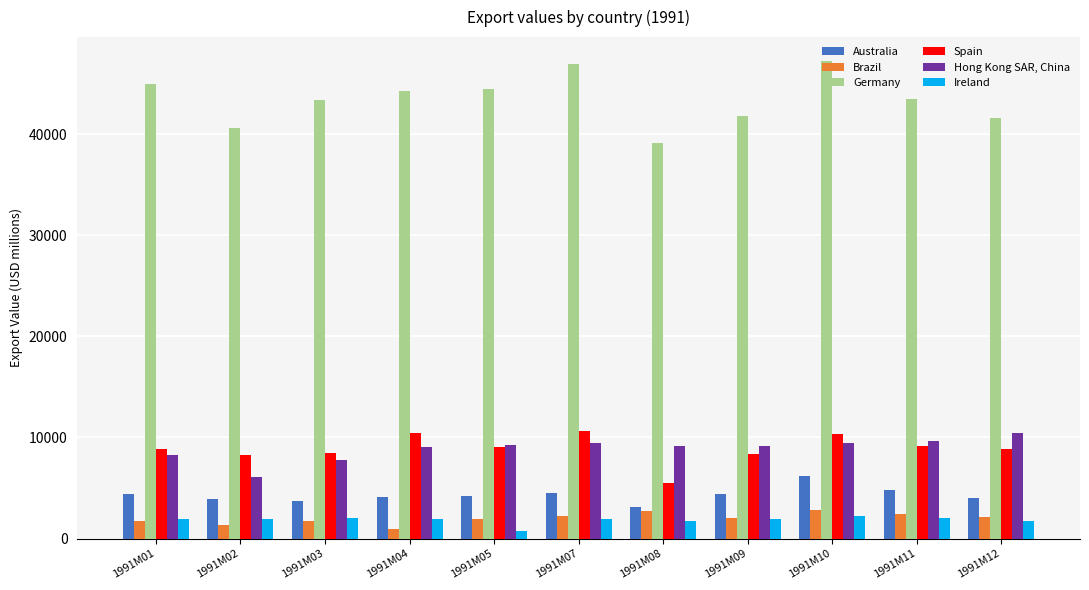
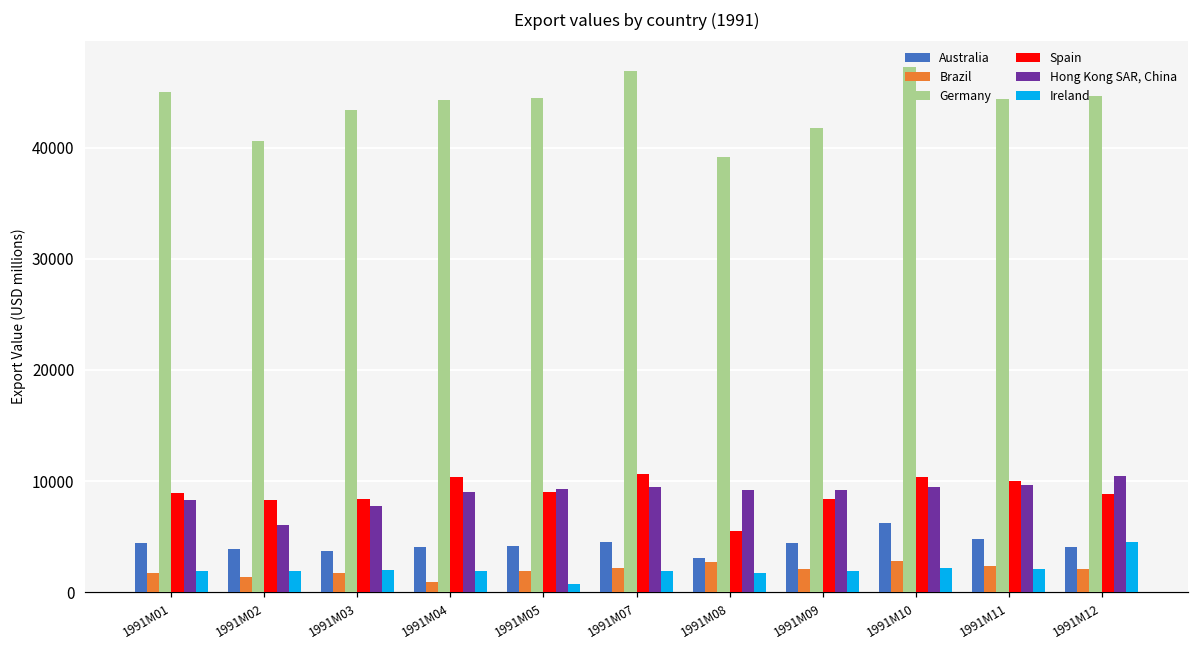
Germany, 1991M11: 43500 -> 44300
Spain, 1991M11: 9100 -> 10000
Germany, 1991M12: 41600 -> 44600
Ireland, 1991M12: 1700 -> 4500
